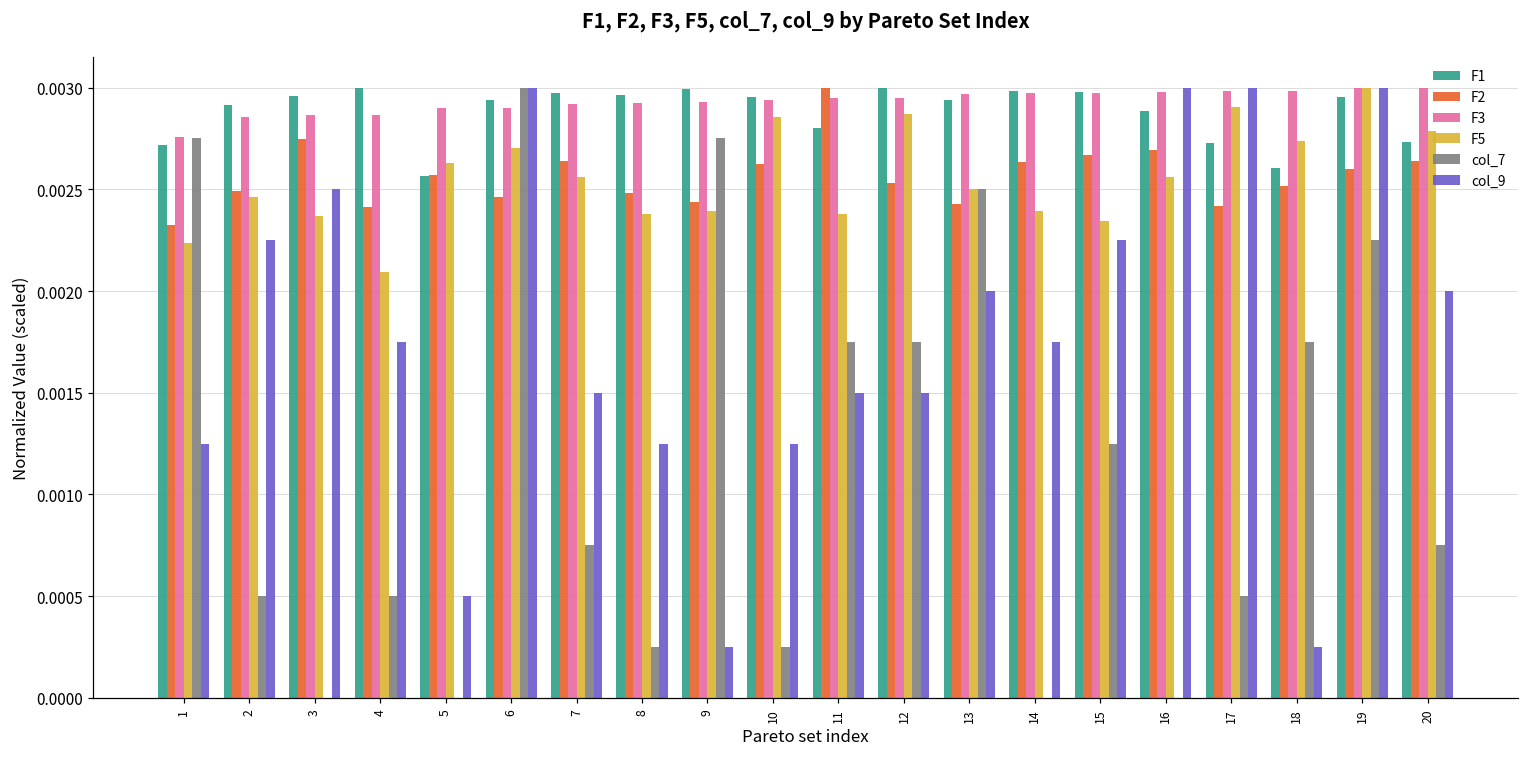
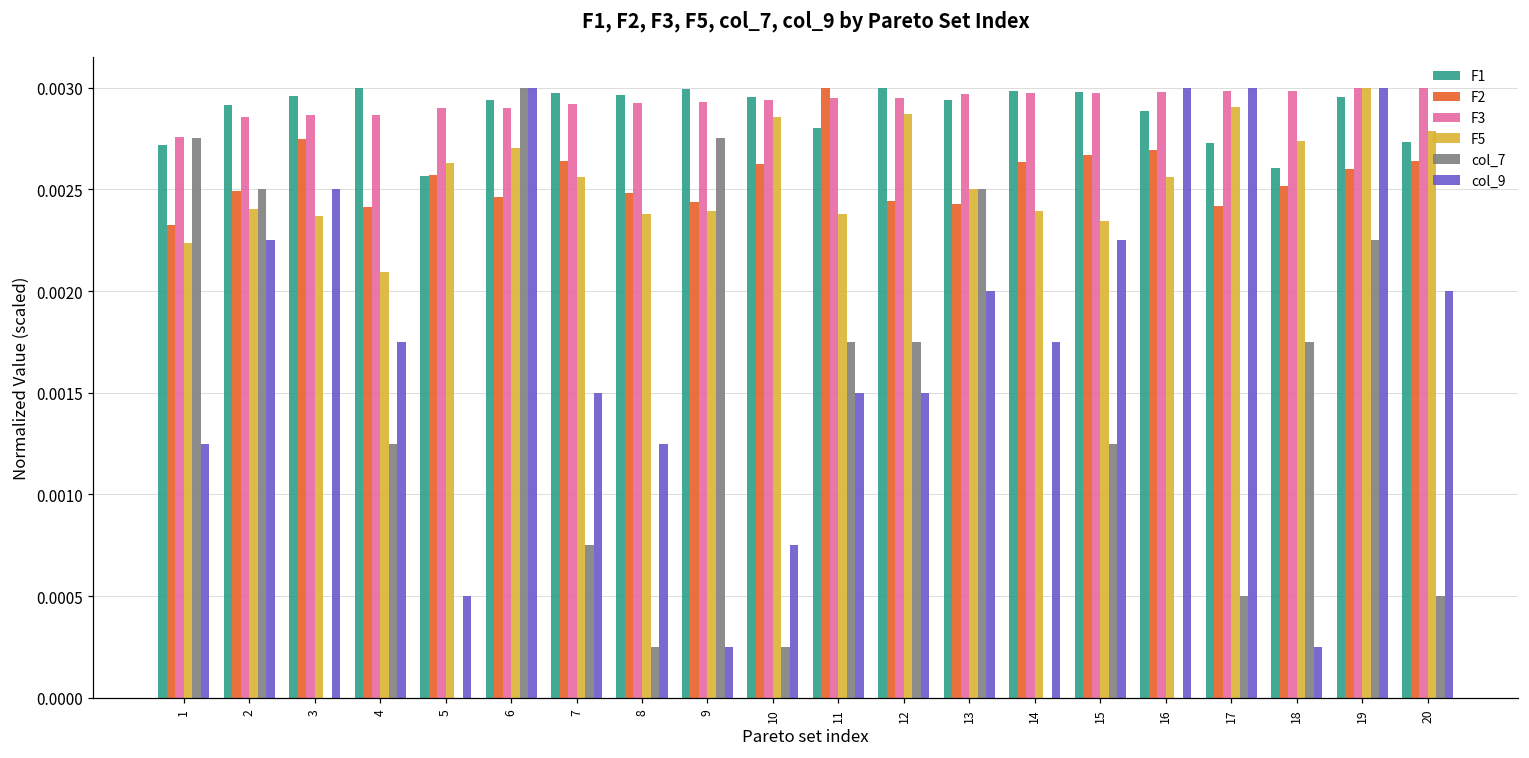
F5, 2: 0.00246 -> 0.00240
col_7, 2: 0.00050 -> 0.00250
col_7, 4: 0.00050 -> 0.00125
col_9, 10: 0.00125 -> 0.00075
F2, 12: 0.00253 -> 0.00244
col_7, 20: 0.00075 -> 0.00050
